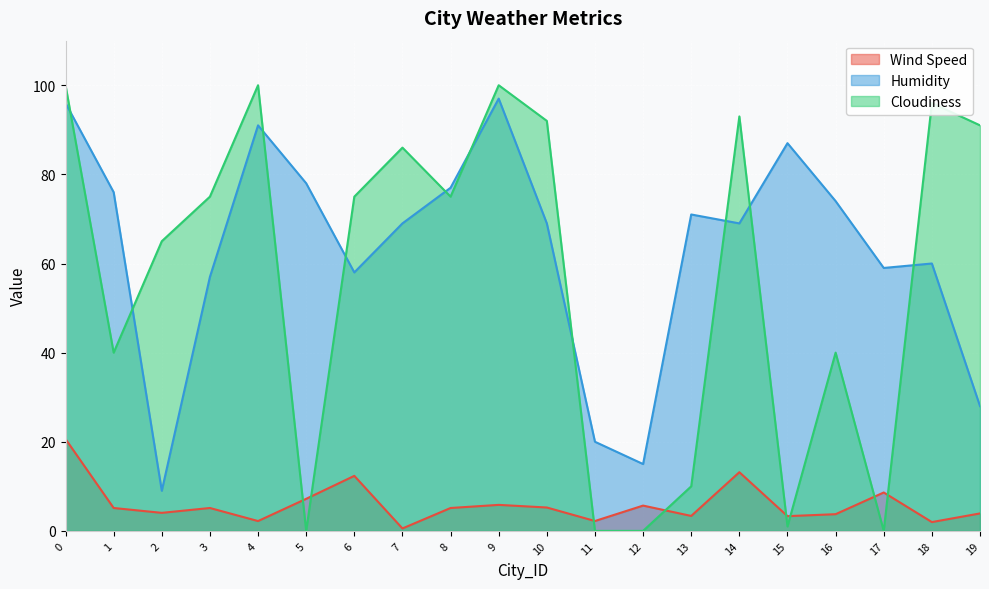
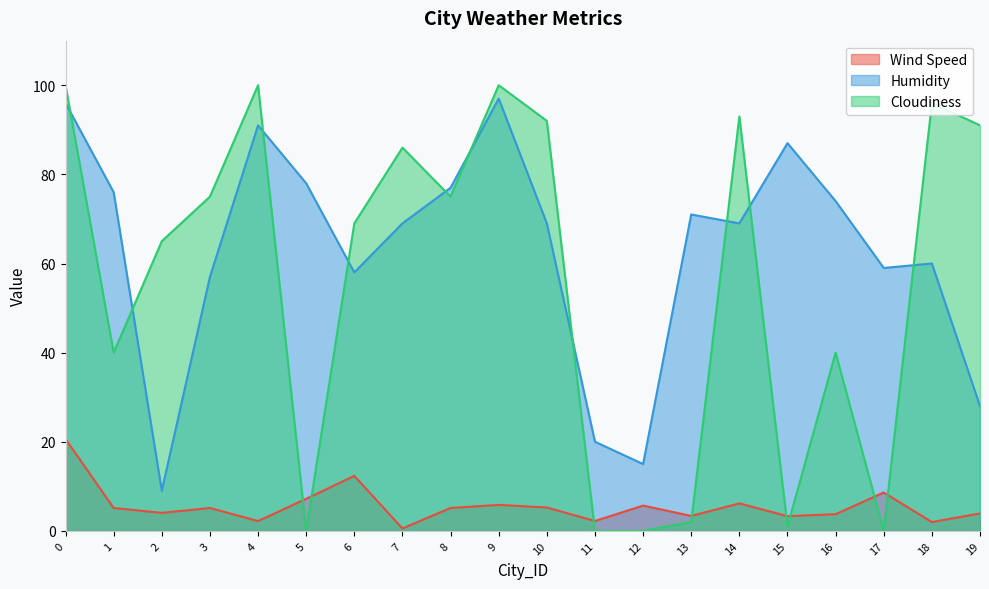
Cloudiness, 6: 75 -> 69
Cloudiness, 13: 10 -> 2
Wind Speed, 14: 13 -> 6
